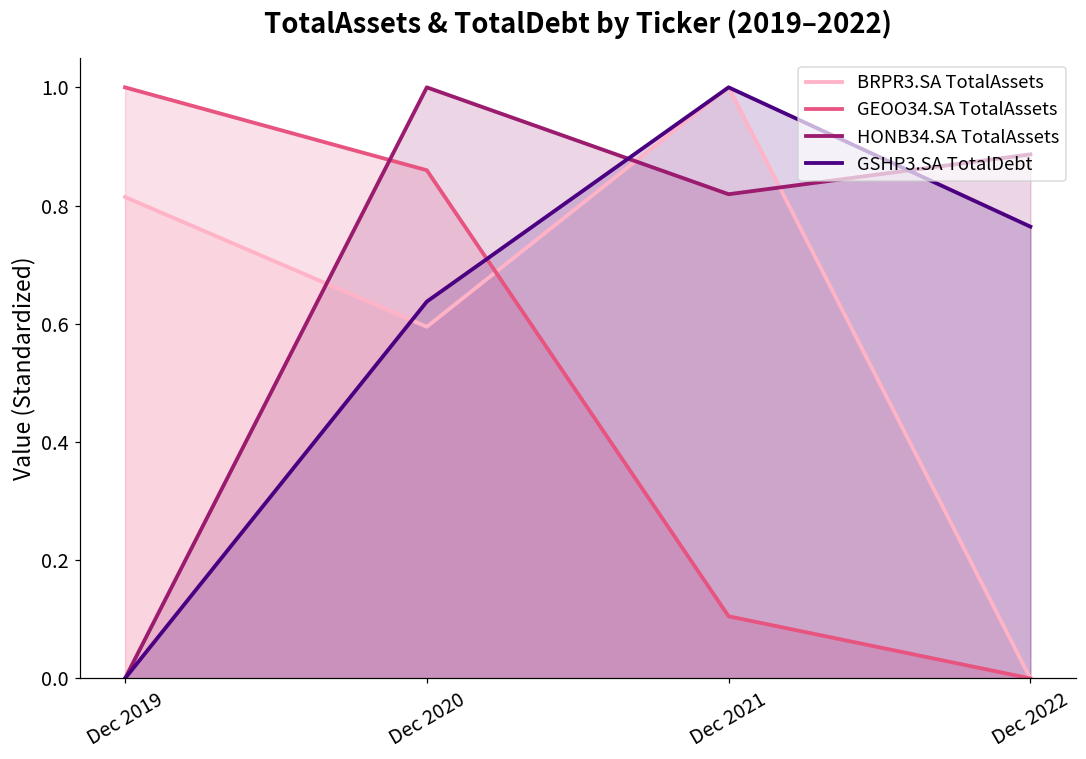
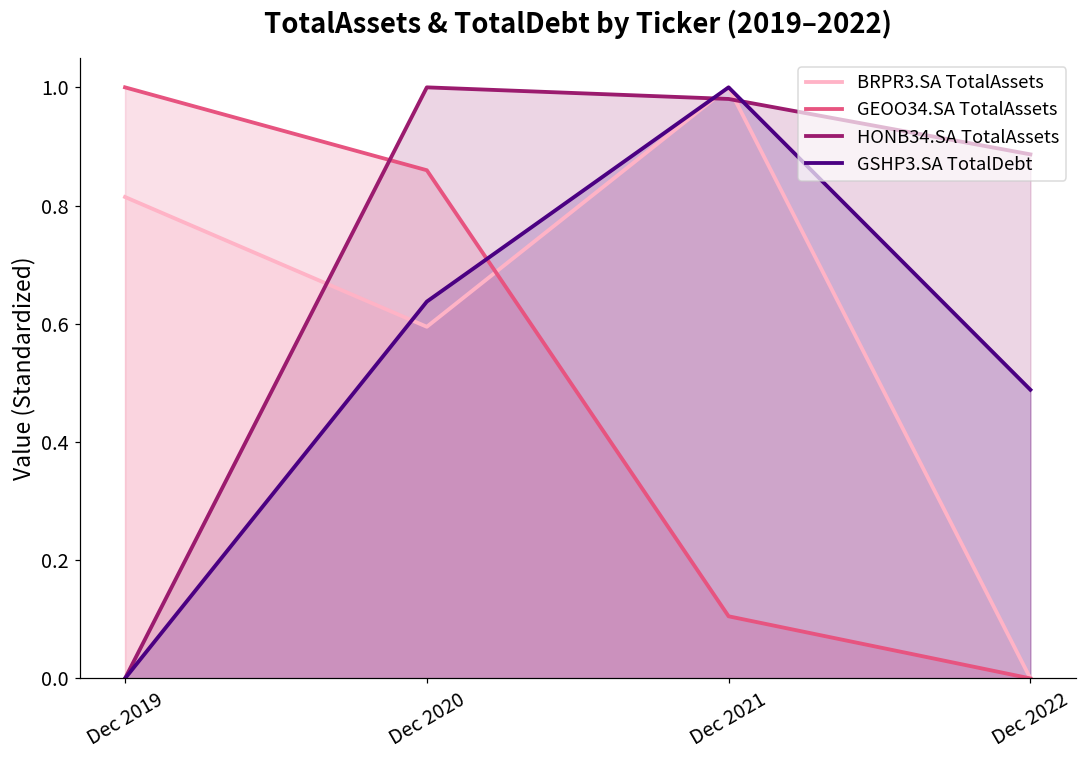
HONB34.SA TotalAssets, Dec 2021: 0.82 -> 0.98
GSHP3.SA TotalDebt, Dec 2022: 0.76 -> 0.49
